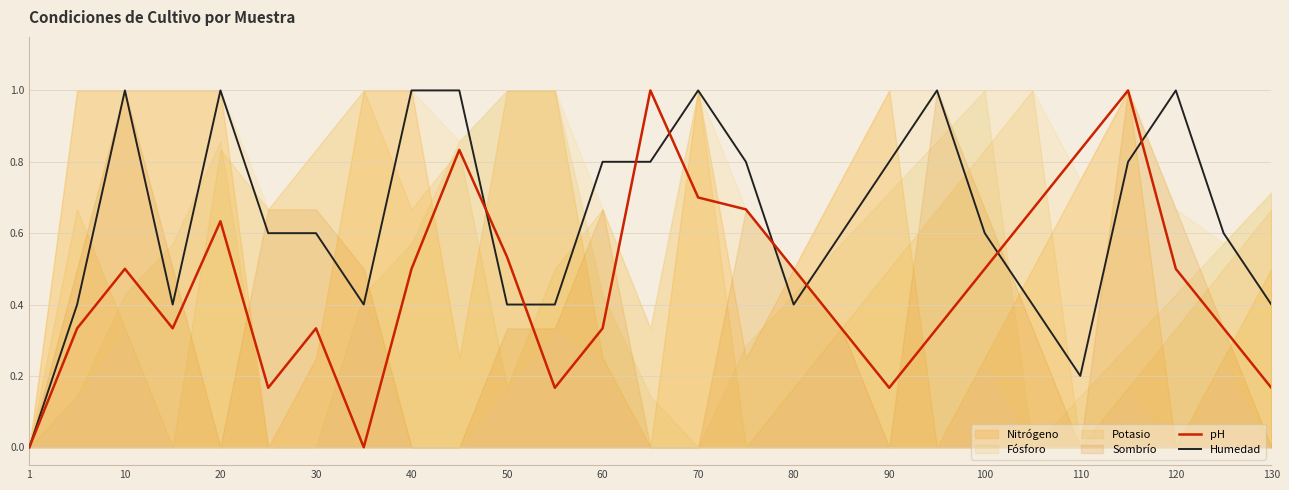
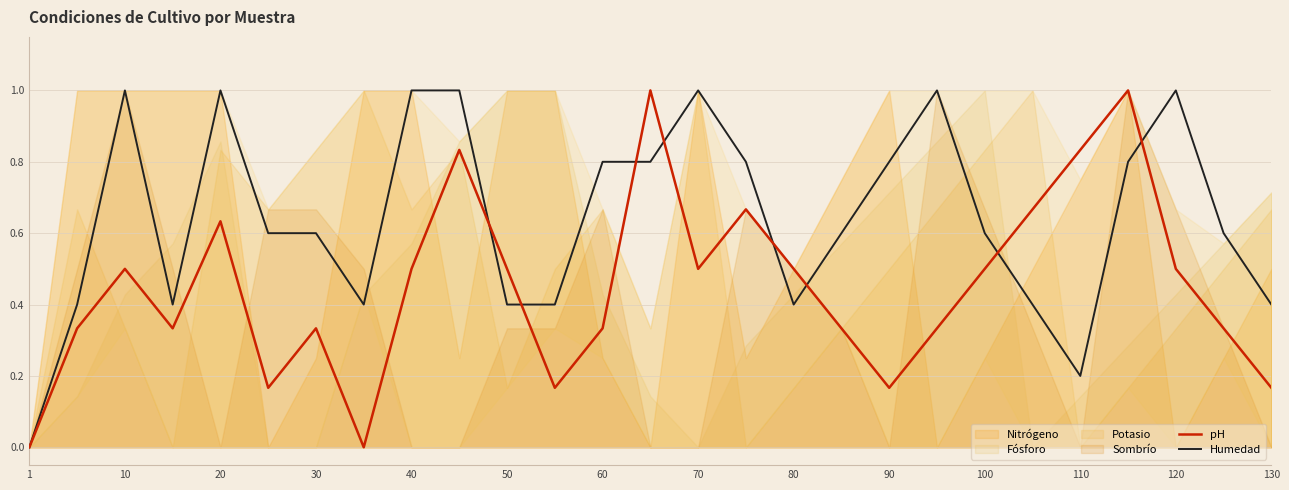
pH, 50: 0.53 -> 0.50
pH, 70: 0.70 -> 0.50
